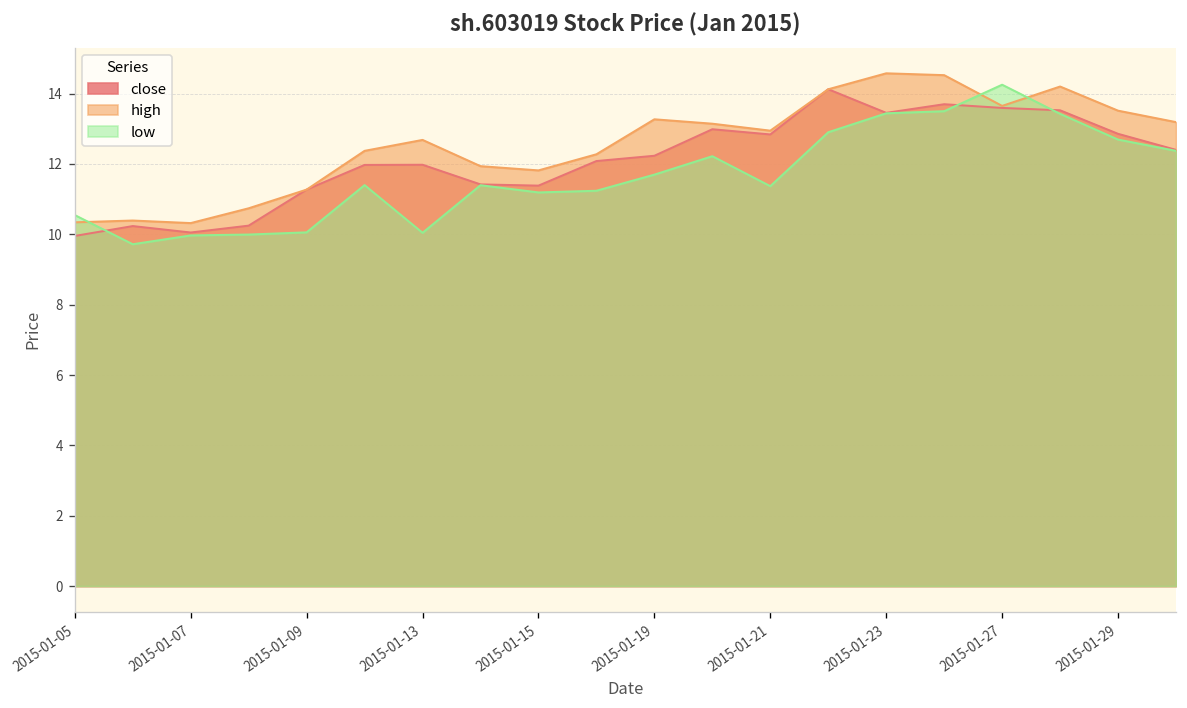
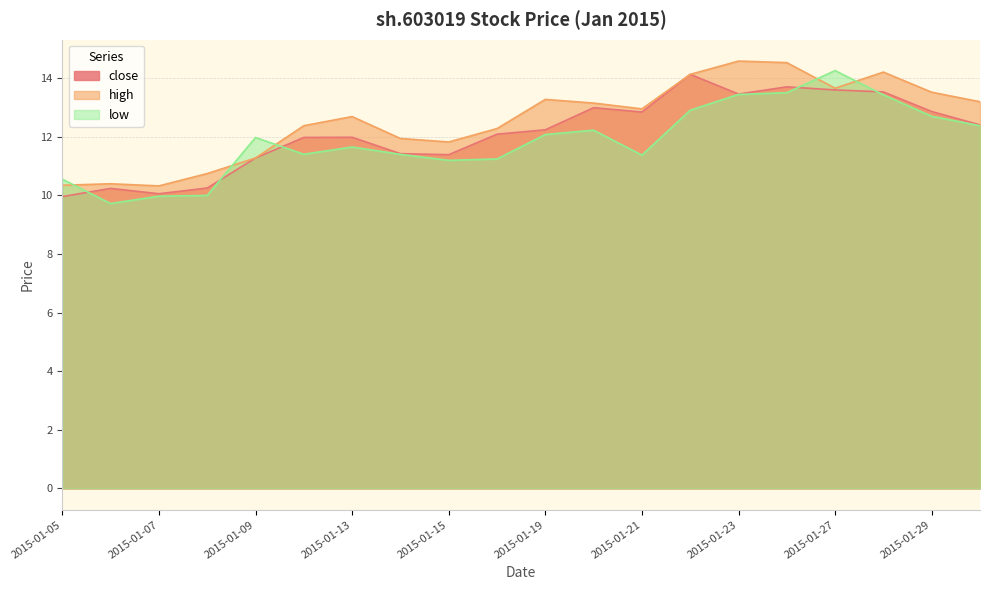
low, 2015-01-09: 10.1 -> 12.0
low, 2015-01-13: 10.0 -> 11.6
low, 2015-01-19: 11.7 -> 12.1
